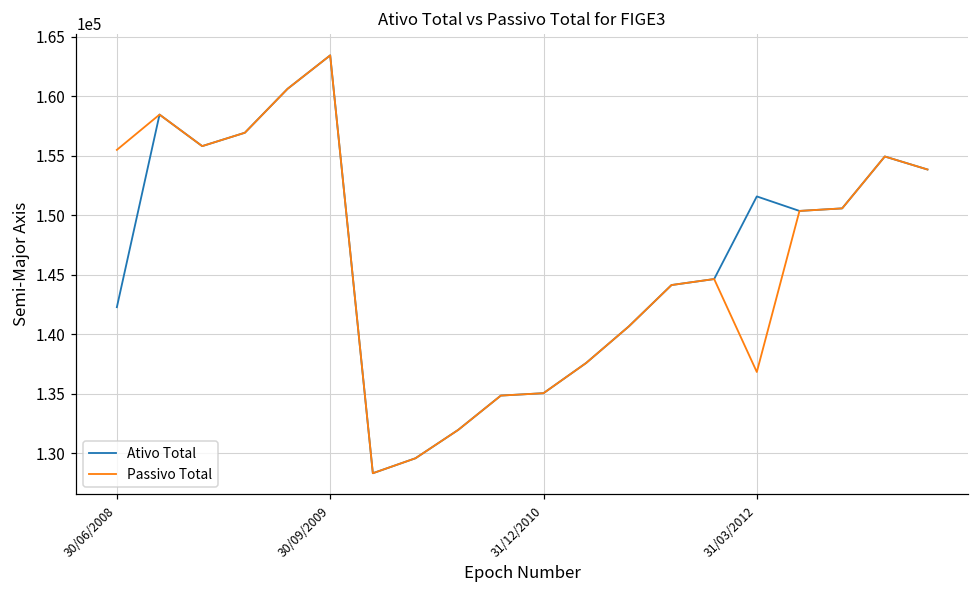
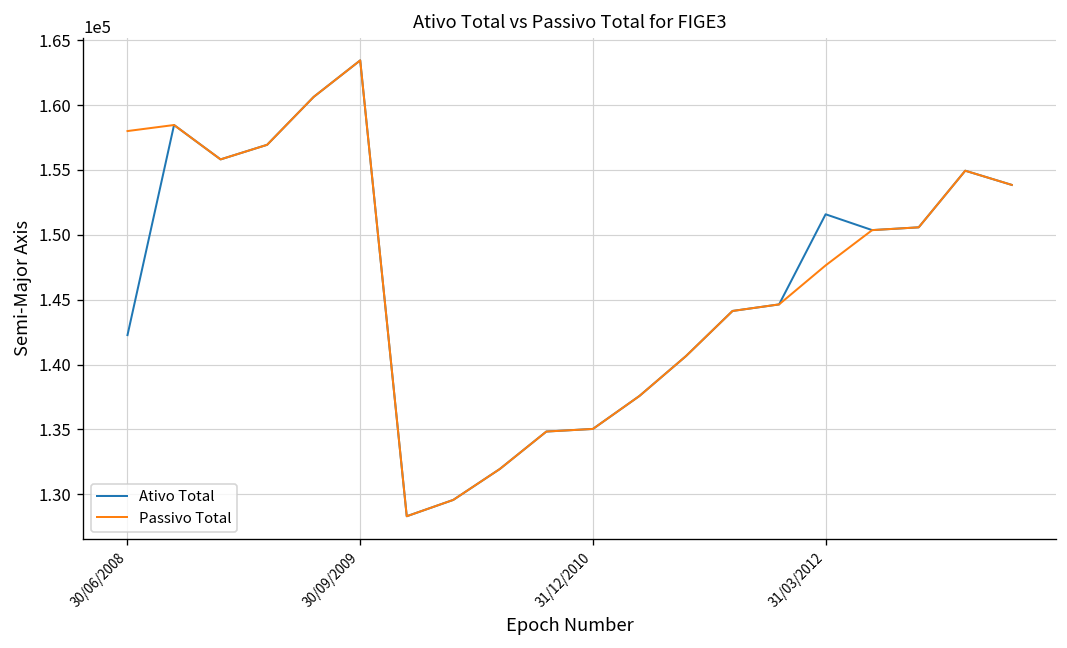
Passivo Total, 30/06/2008: 155500 -> 158000
Passivo Total, 31/03/2012: 136800 -> 147600
